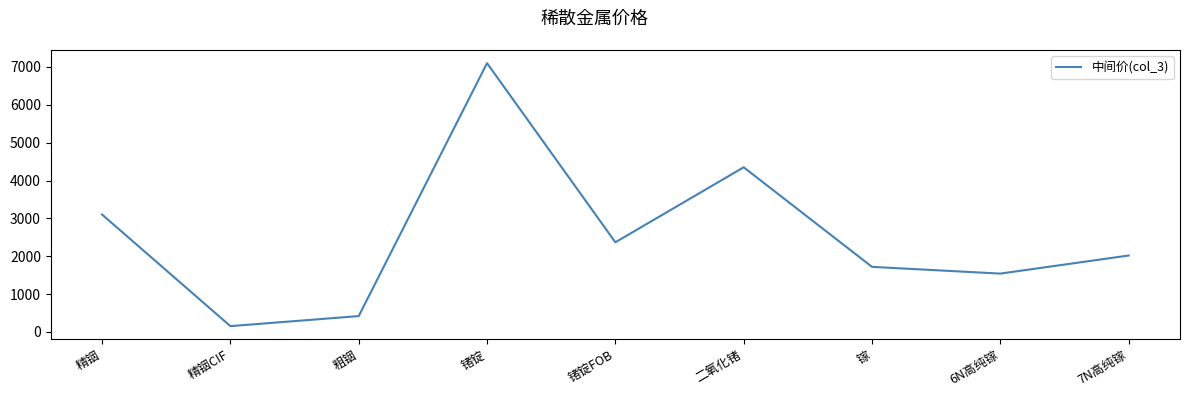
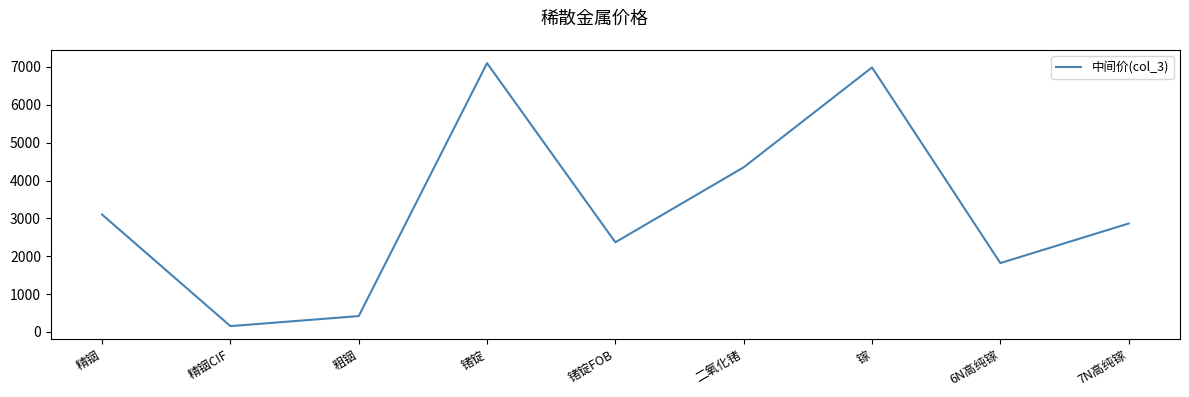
镓: 1700 -> 7000
6N高纯镓: 1500 -> 1800
7N高纯镓: 2000 -> 2900
